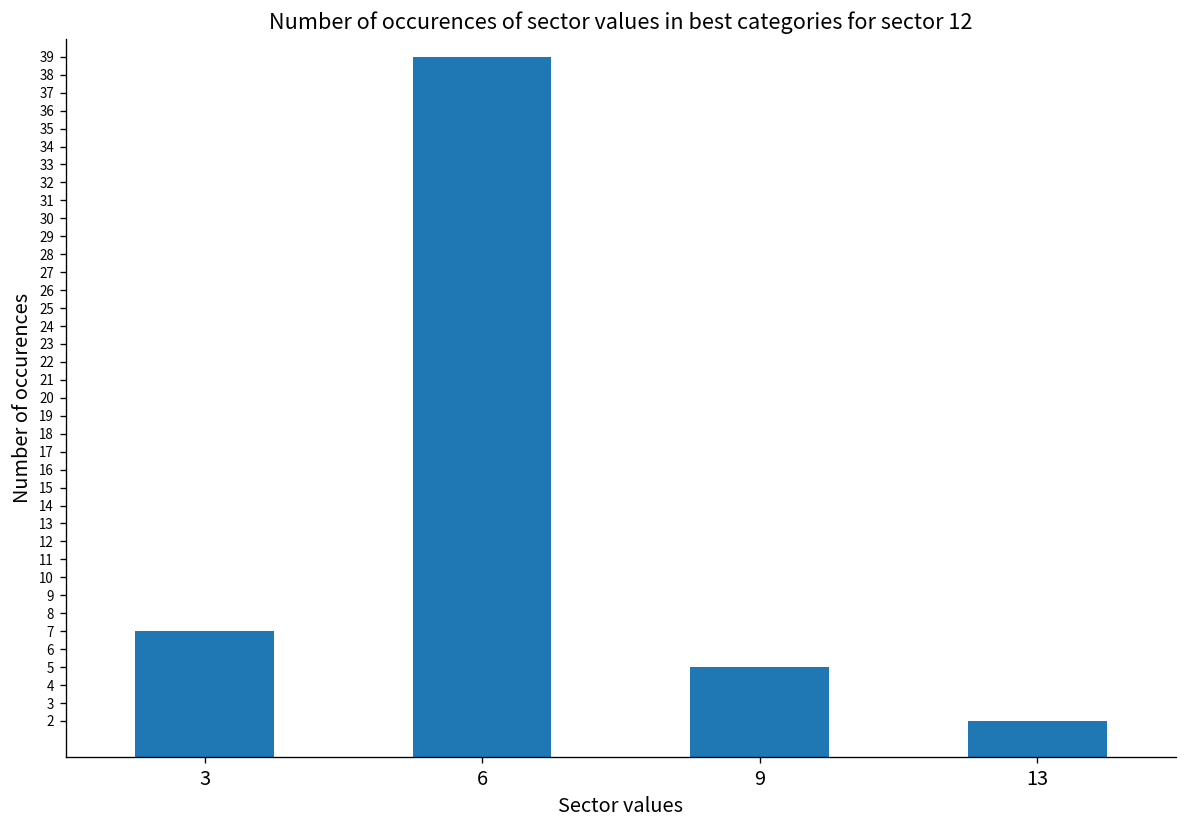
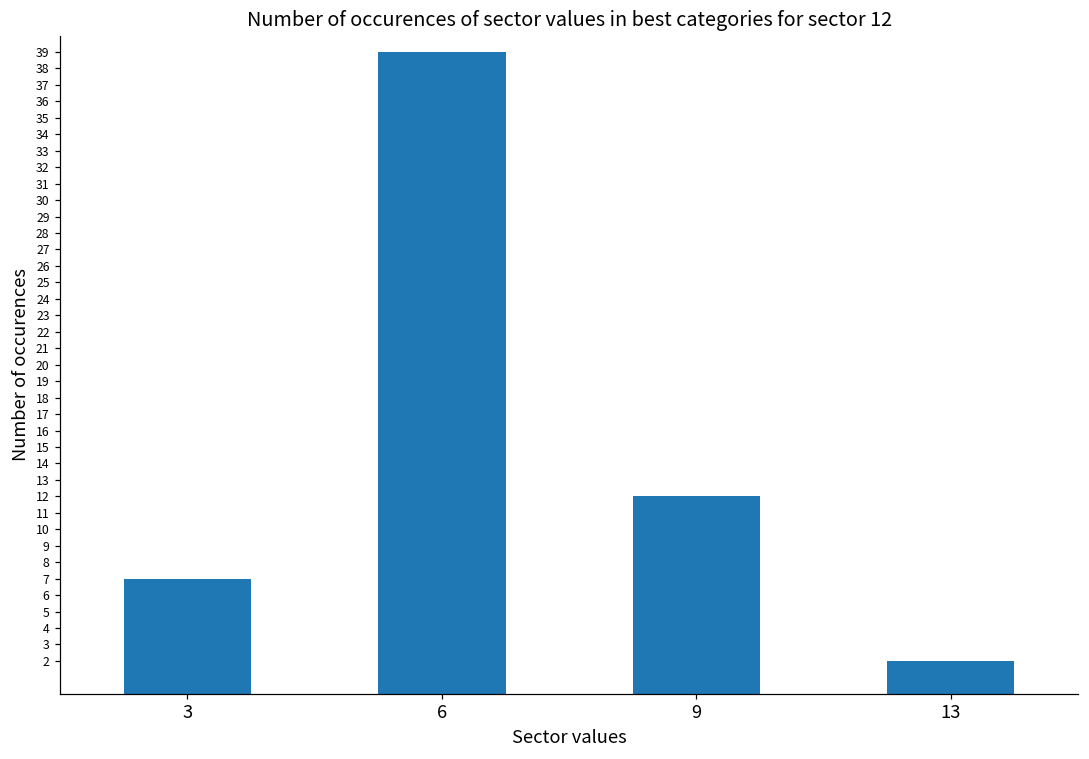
9: 5 -> 12
